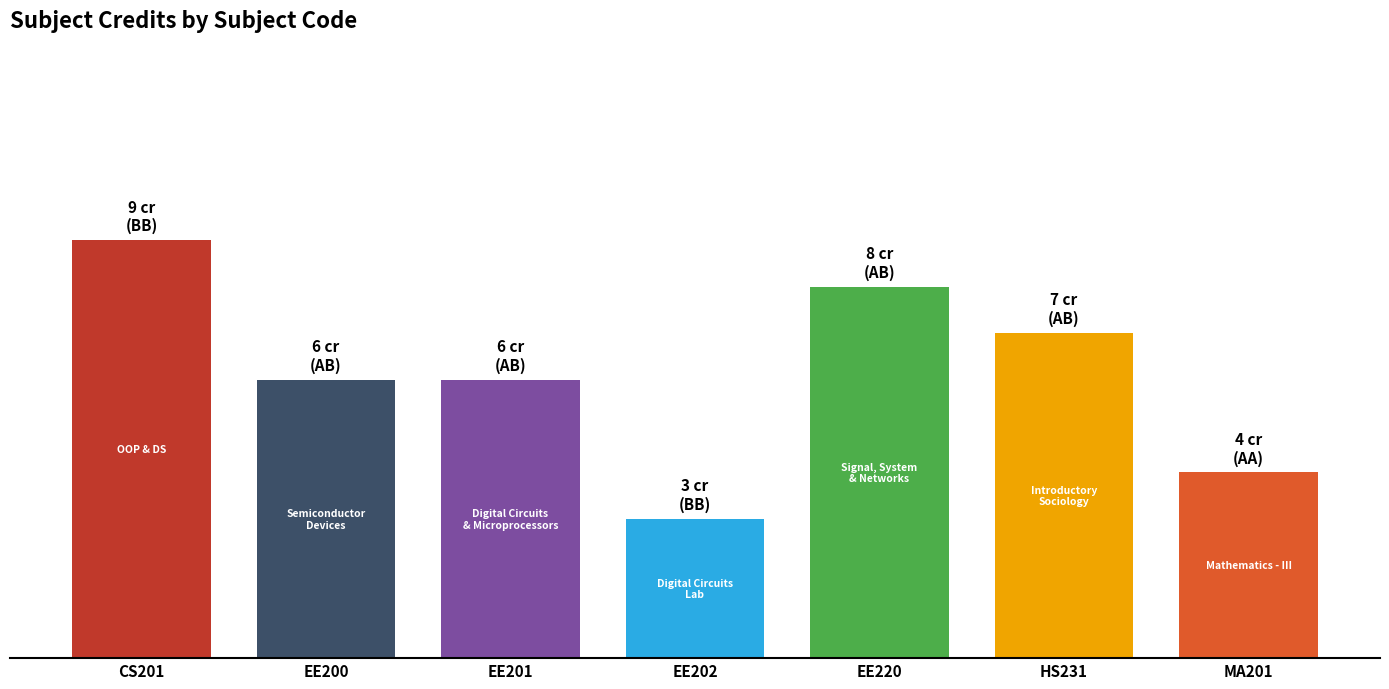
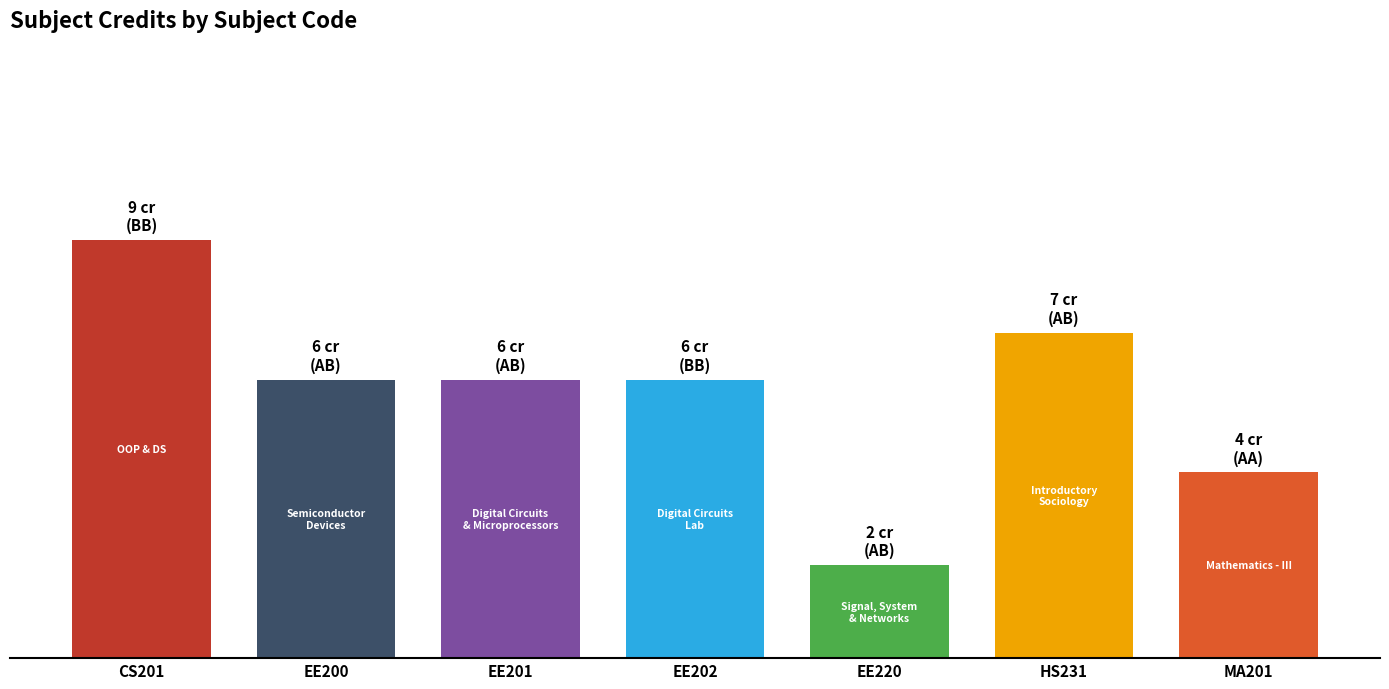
EE202: 3 -> 6
EE220: 8 -> 2
